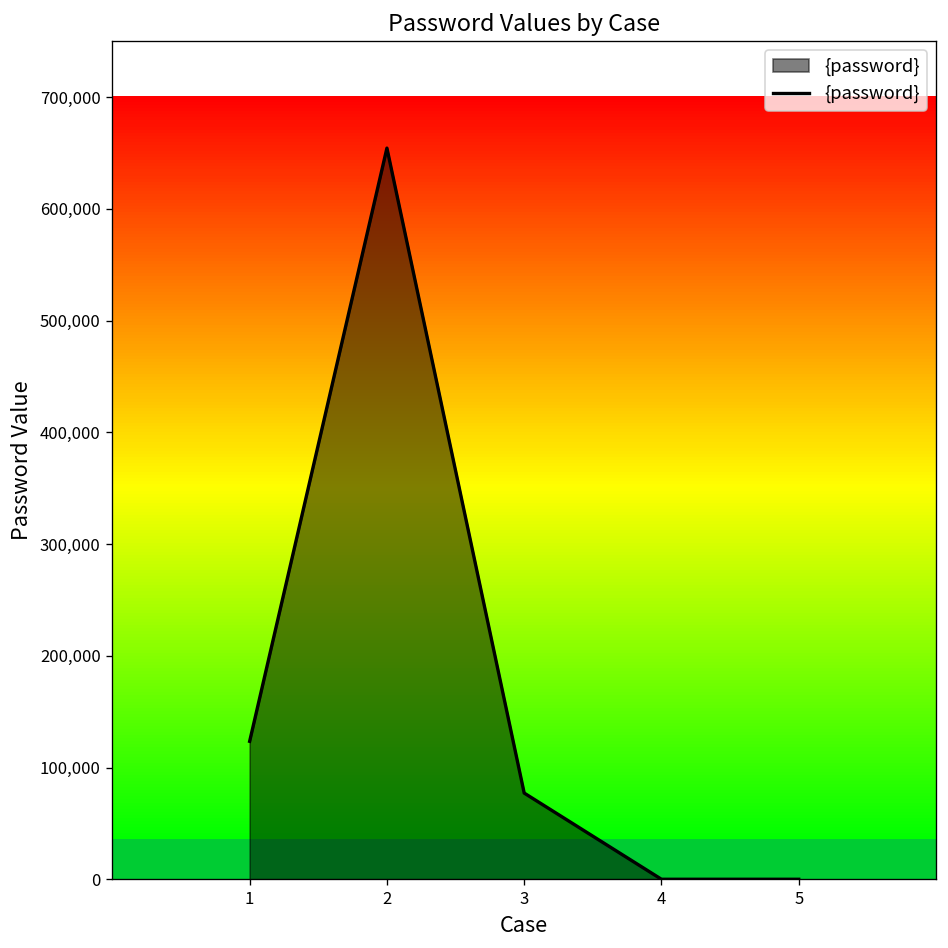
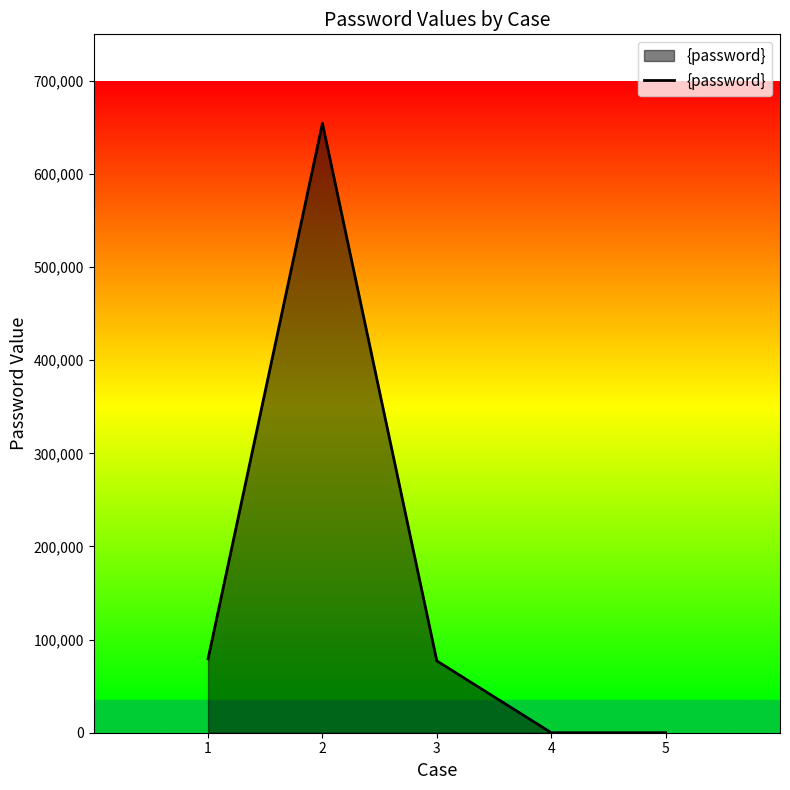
1: 120,000 -> 80,000
